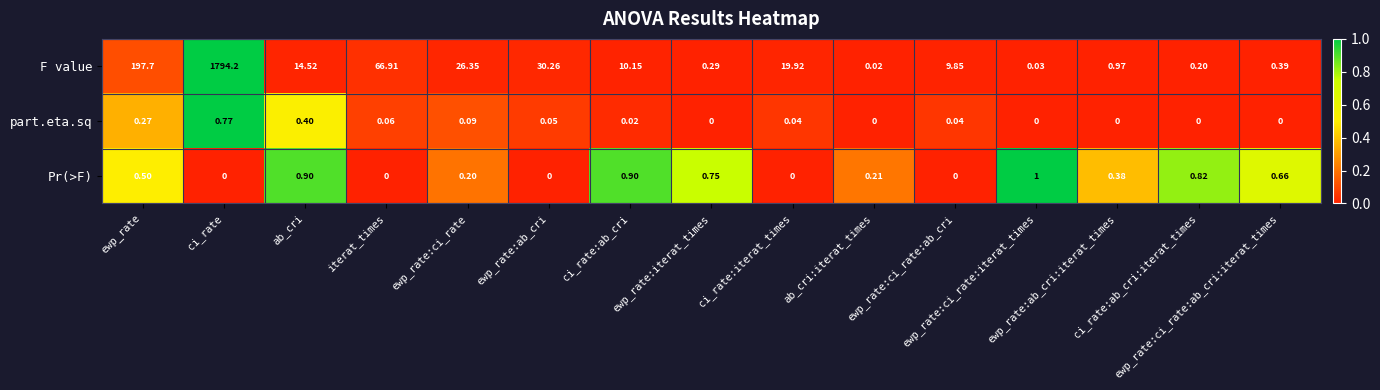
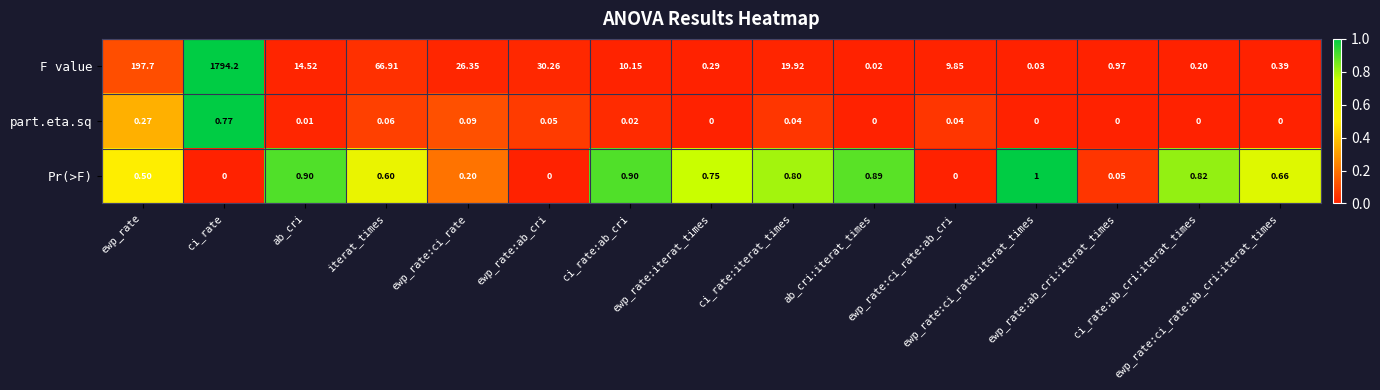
part.eta.sq, ab_cri: 0.40 -> 0.01
Pr(>F), iterat_times: 0 -> 0.60
Pr(>F), ci_rate:iterat_times: 0 -> 0.80
Pr(>F), ab_cri:iterat_times: 0.21 -> 0.89
Pr(>F), ewp_rate:ab_cri:iterat_times: 0.38 -> 0.05
